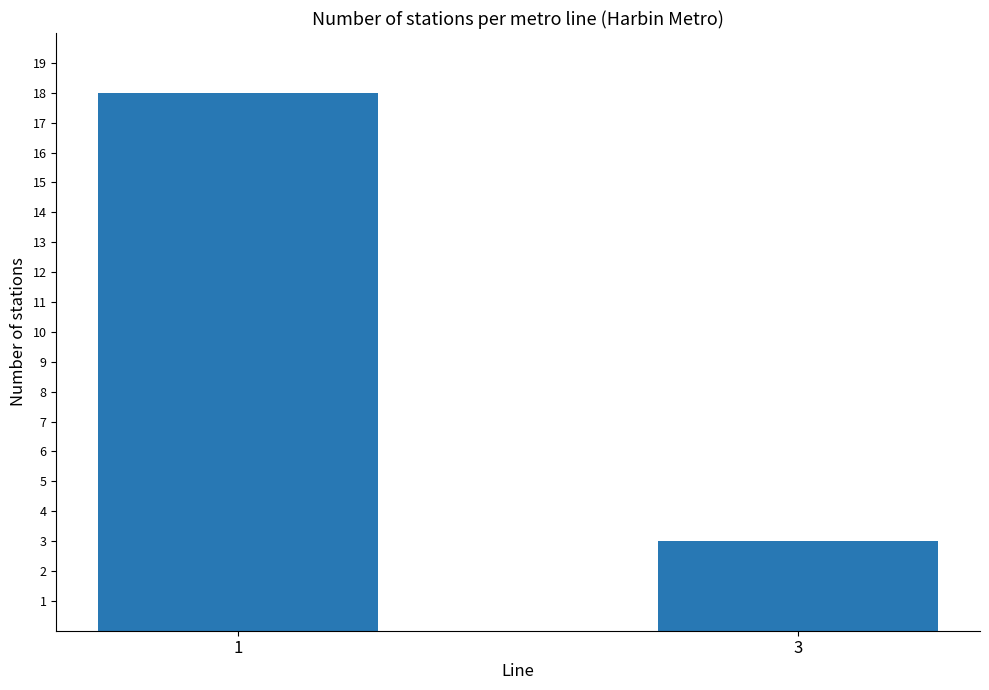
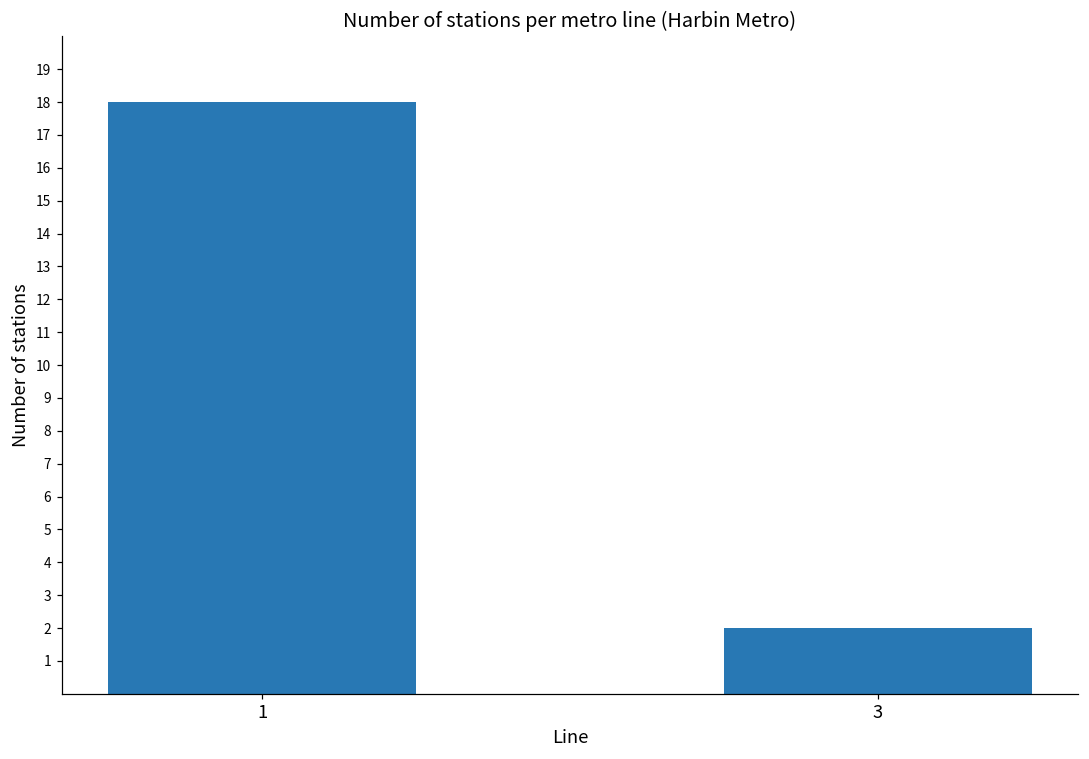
3: 3 -> 2
